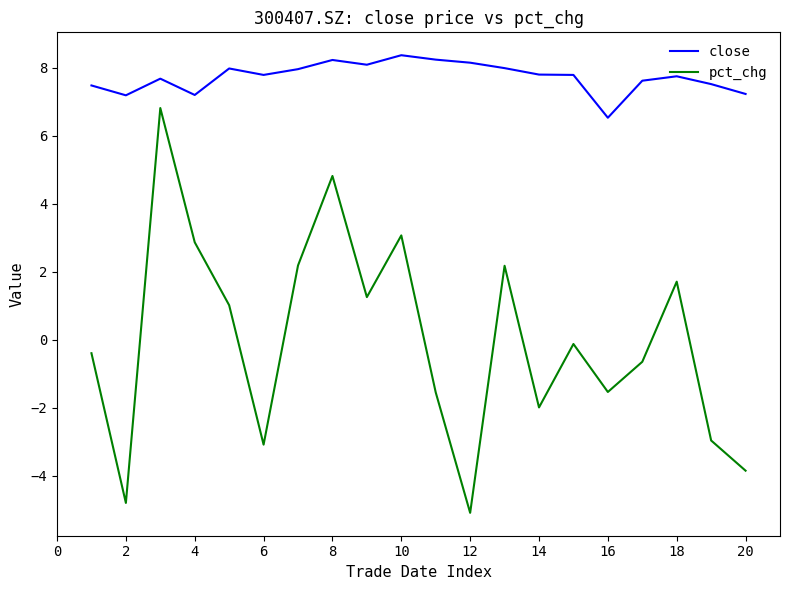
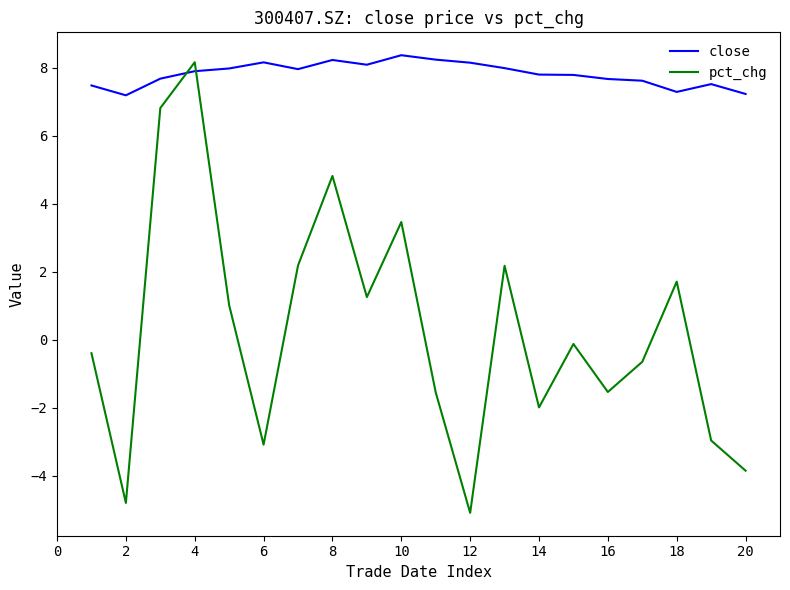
close, 4: 7.2 -> 7.9
pct_chg, 4: 2.9 -> 8.2
close, 6: 7.8 -> 8.2
pct_chg, 10: 3.1 -> 3.5
close, 16: 6.5 -> 7.7
close, 18: 7.8 -> 7.3
